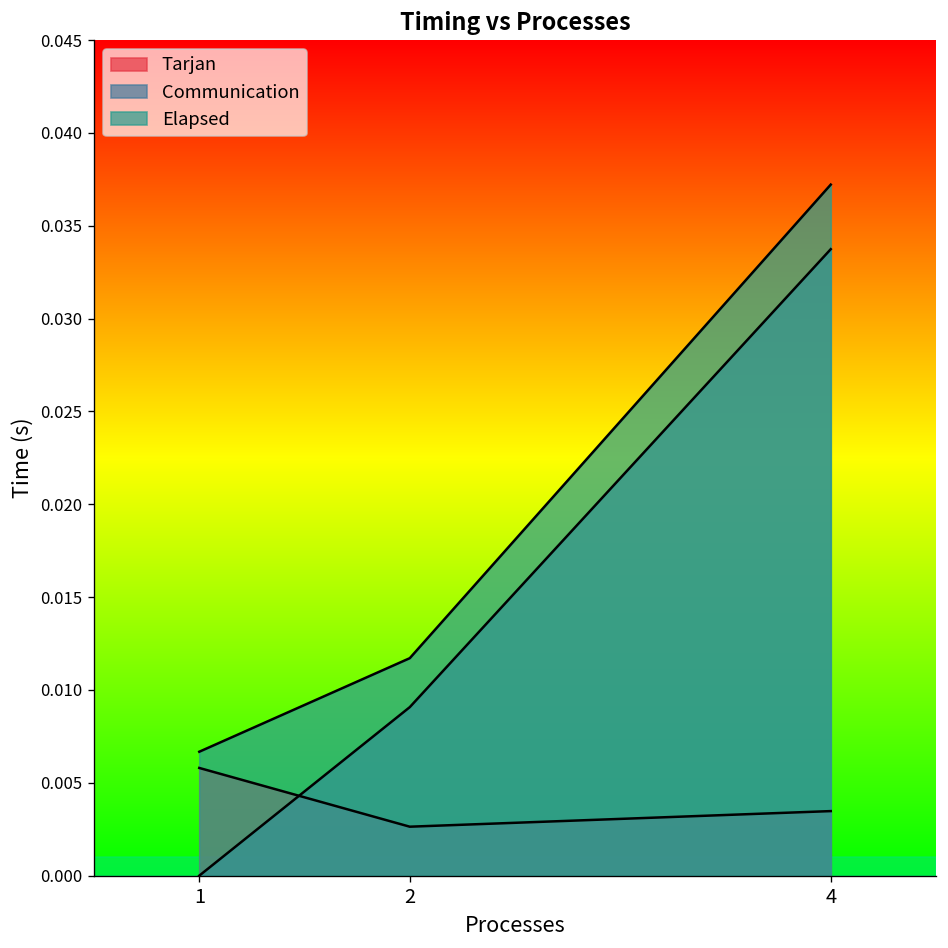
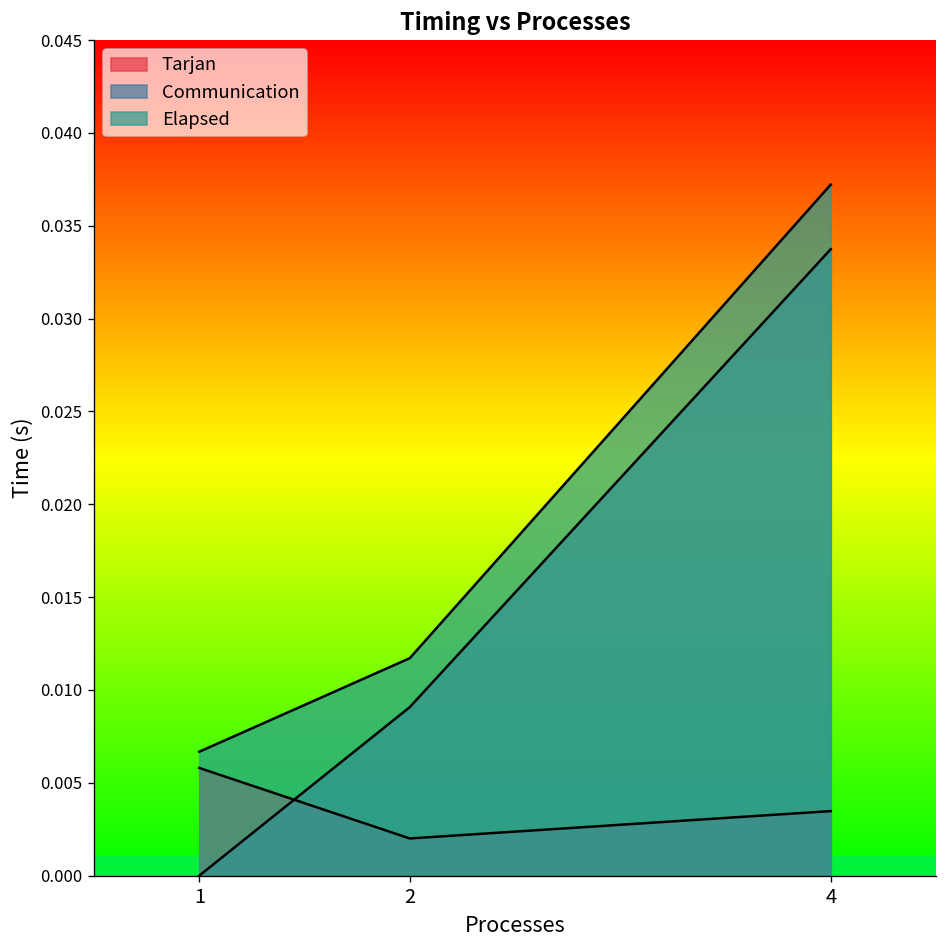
Tarjan, 2: 0.0026 -> 0.0020
